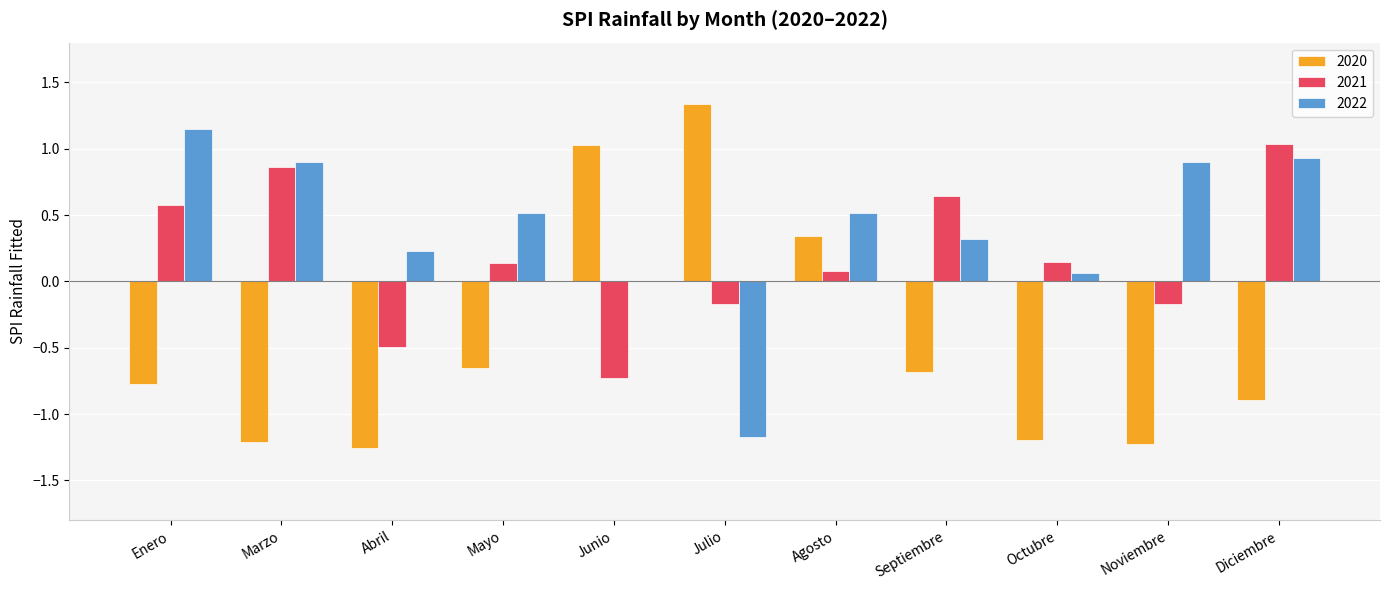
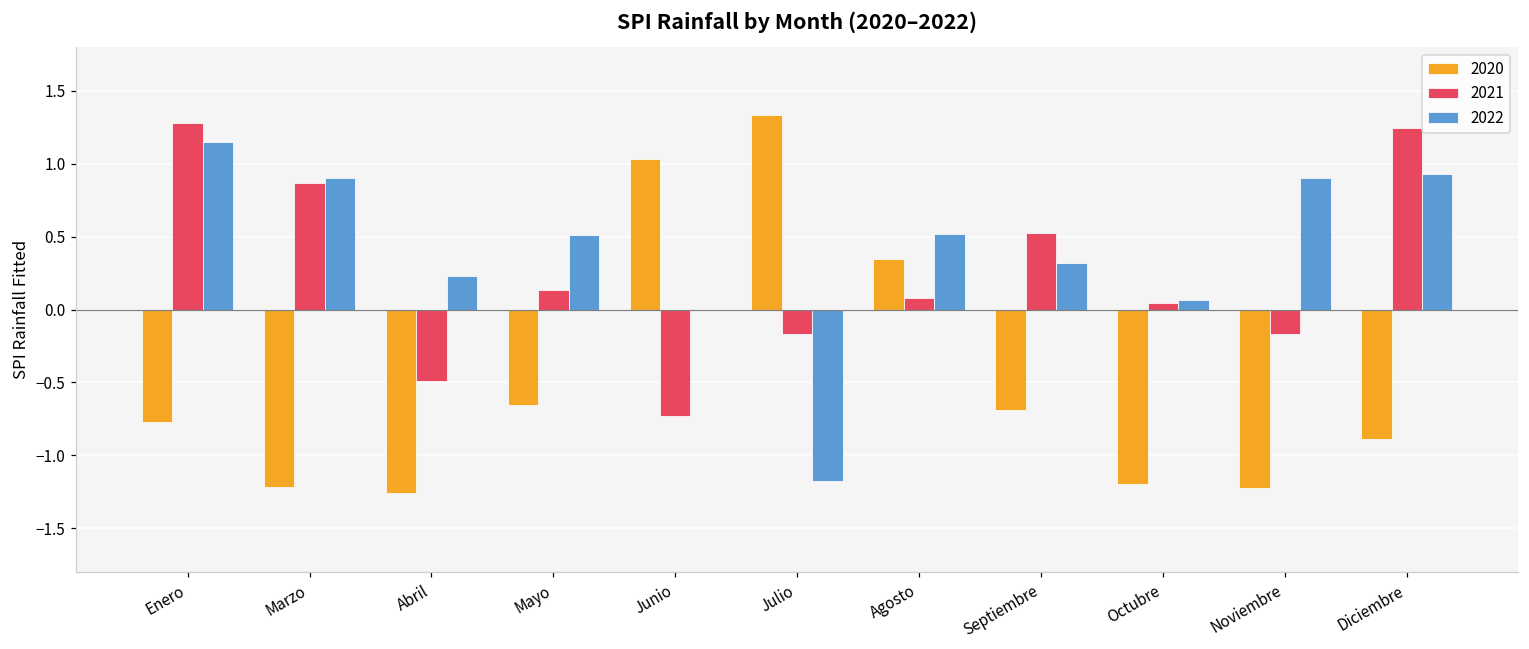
2021, Enero: 0.57 -> 1.28
2021, Septiembre: 0.64 -> 0.53
2021, Octubre: 0.14 -> 0.05
2021, Diciembre: 1.04 -> 1.24
